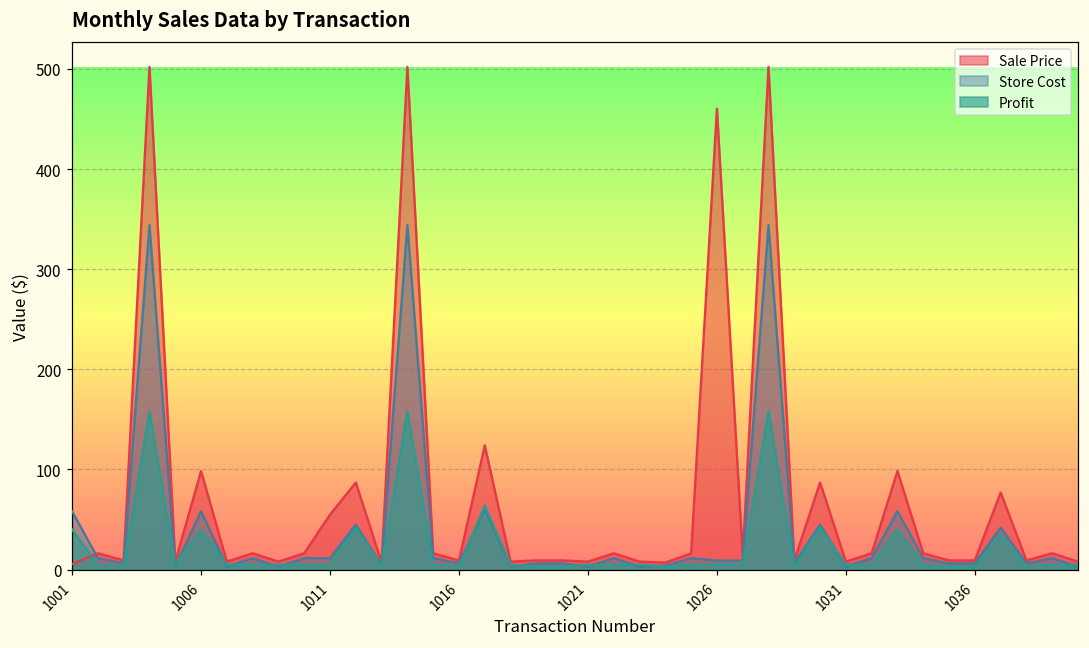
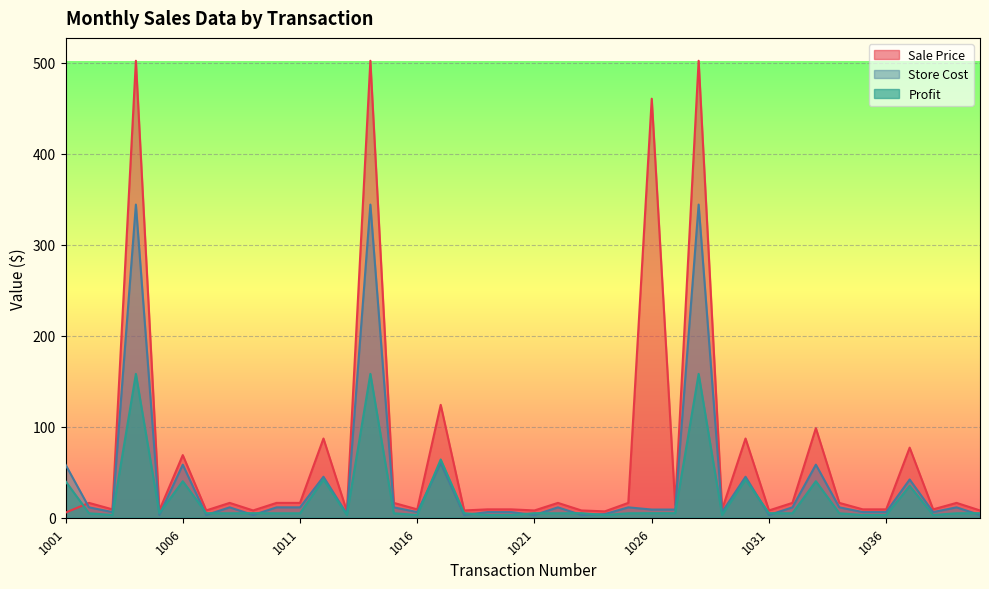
Sale Price, 1006: 100 -> 70
Sale Price, 1011: 50 -> 20
